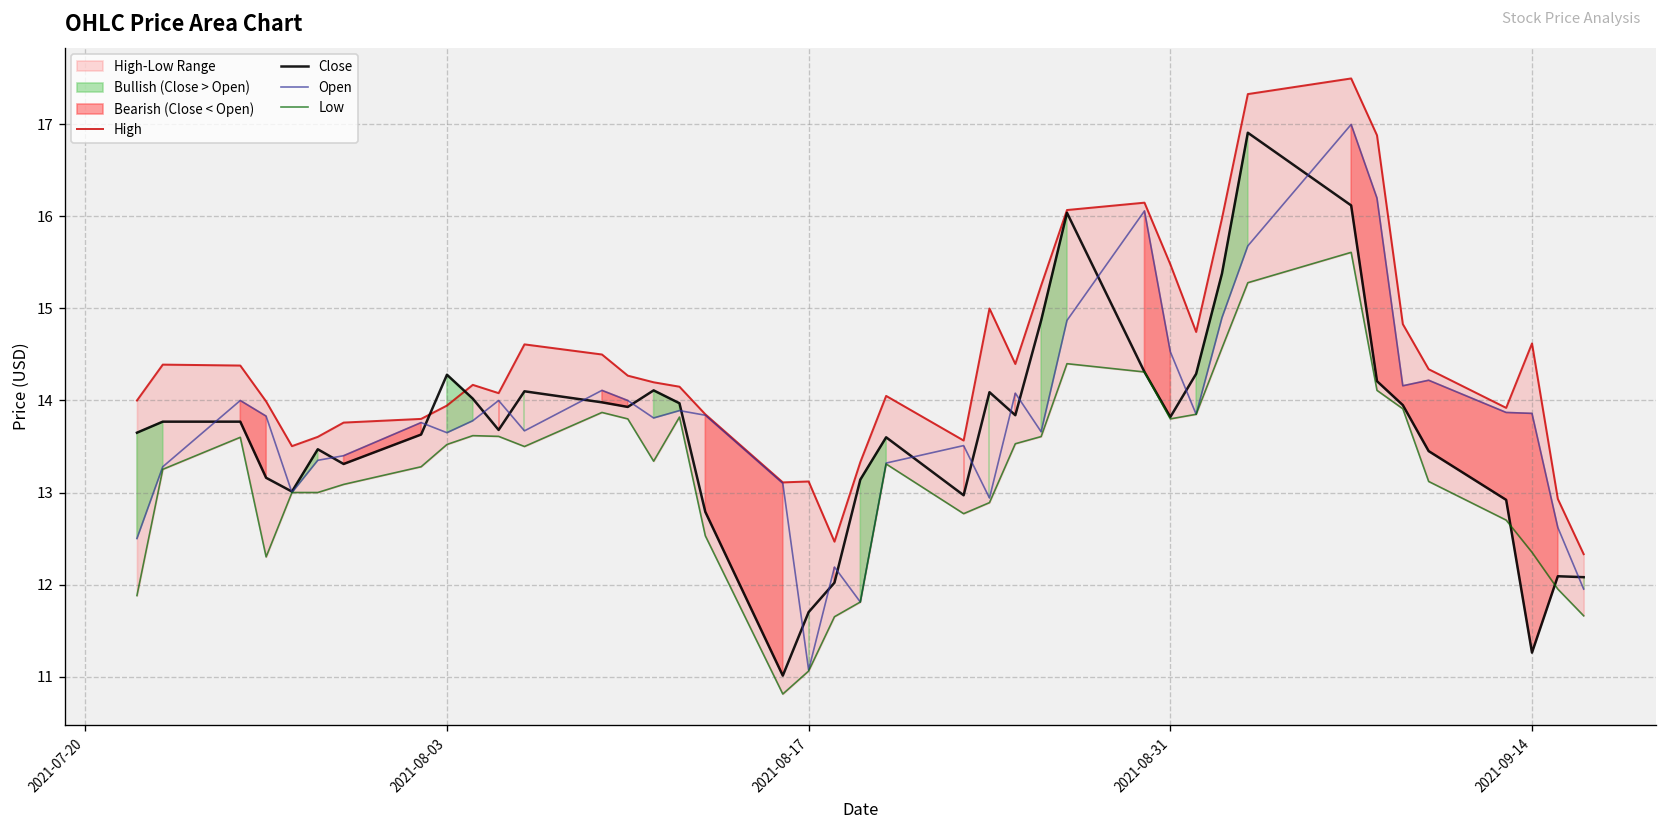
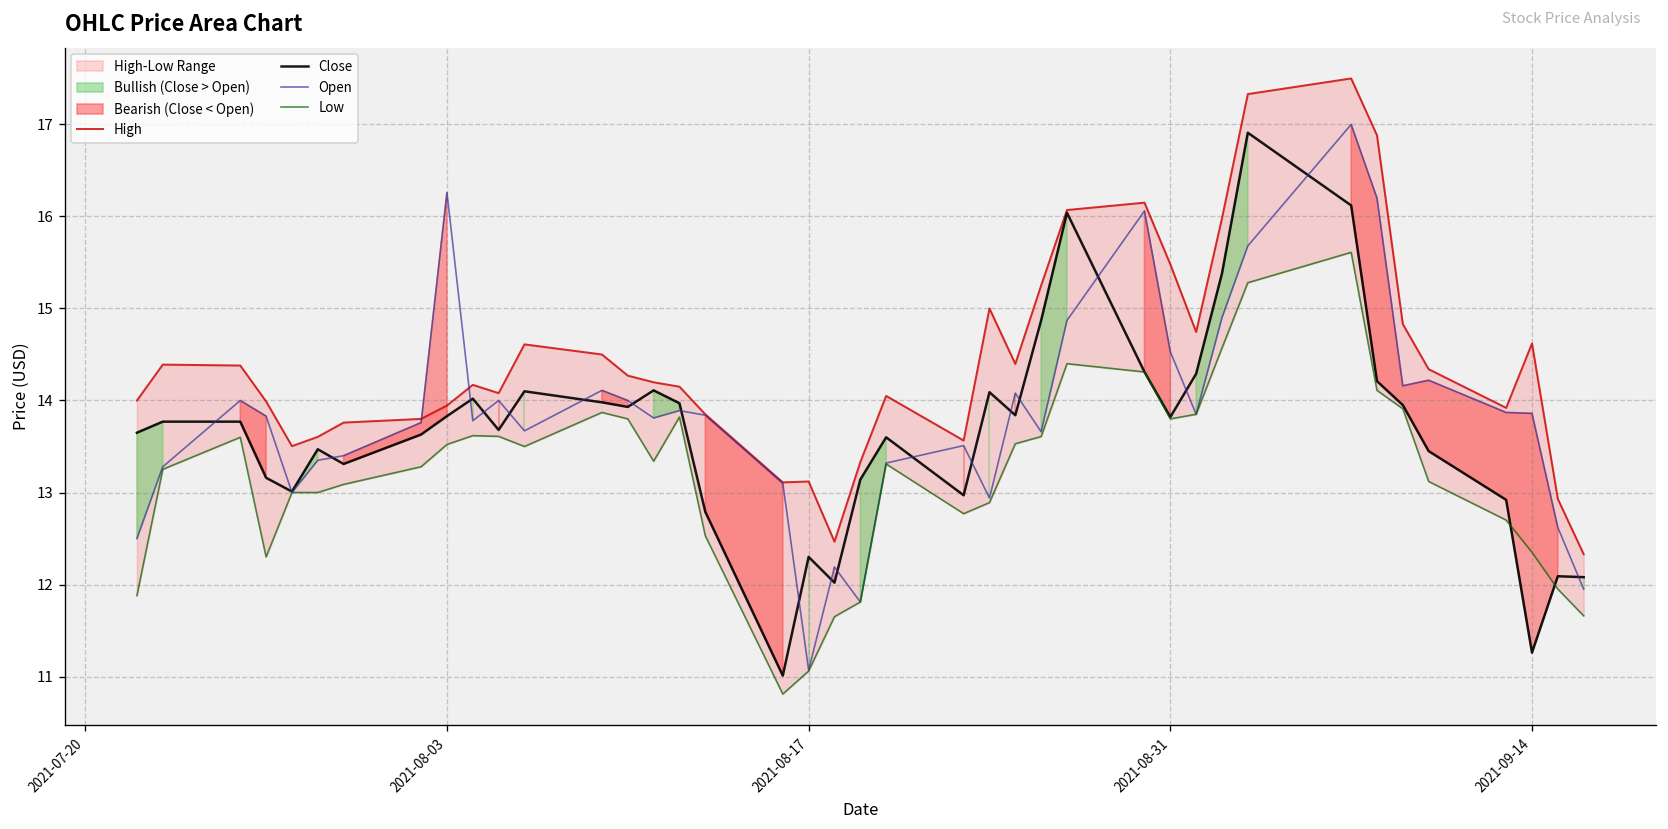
Close, 2021-08-03: 14.3 -> 13.8
Open, 2021-08-03: 13.7 -> 16.3
Close, 2021-08-17: 11.7 -> 12.3
